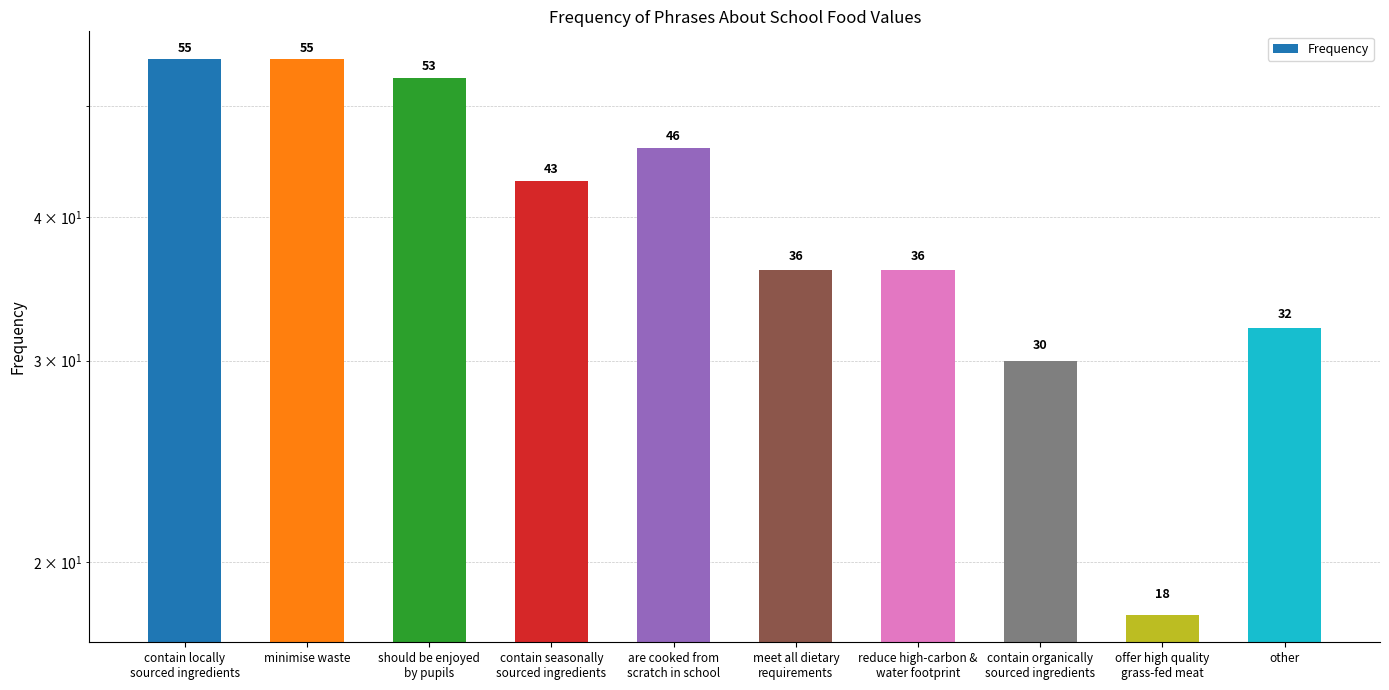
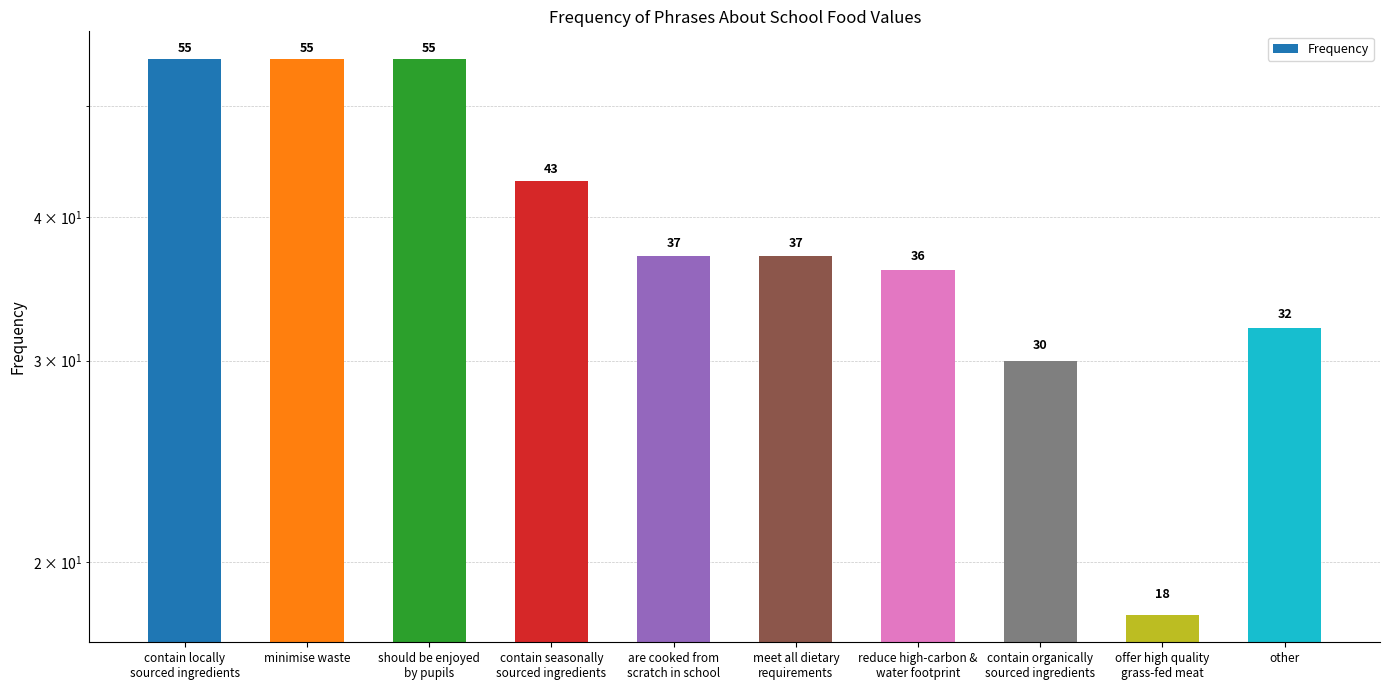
should be enjoyed by pupils: 53 -> 55
are cooked from scratch in school: 46 -> 37
meet all dietary requirements: 36 -> 37
